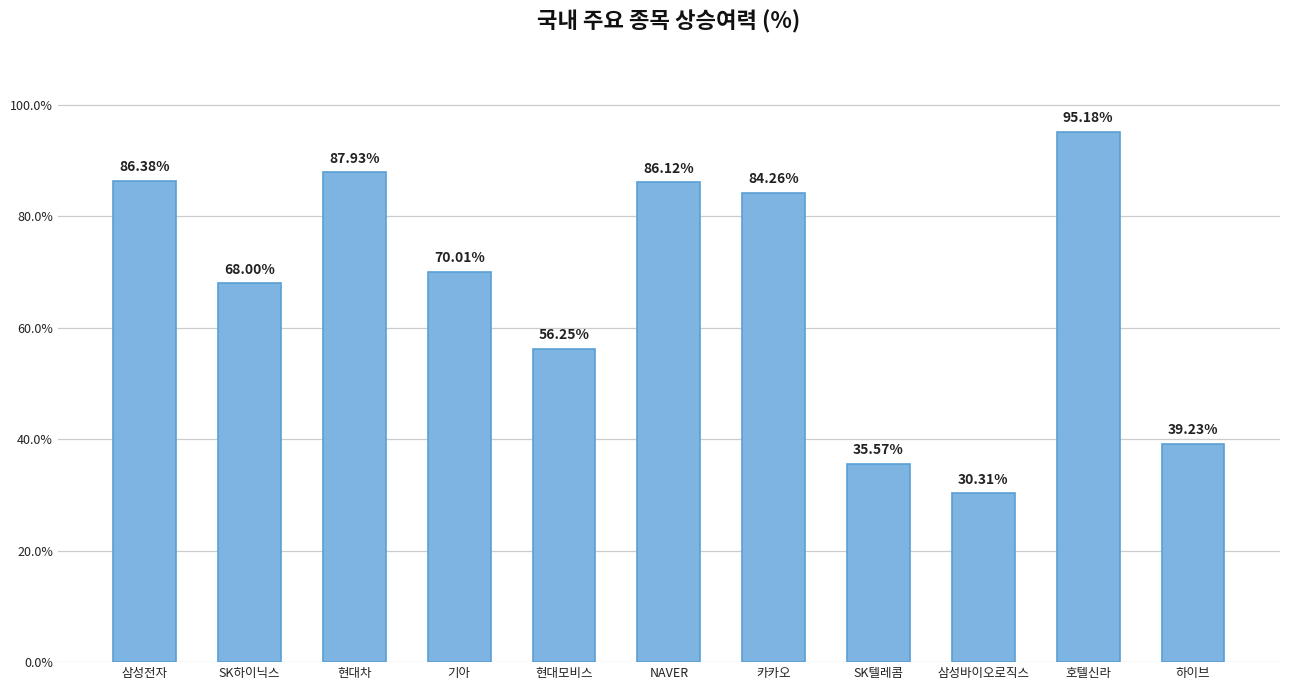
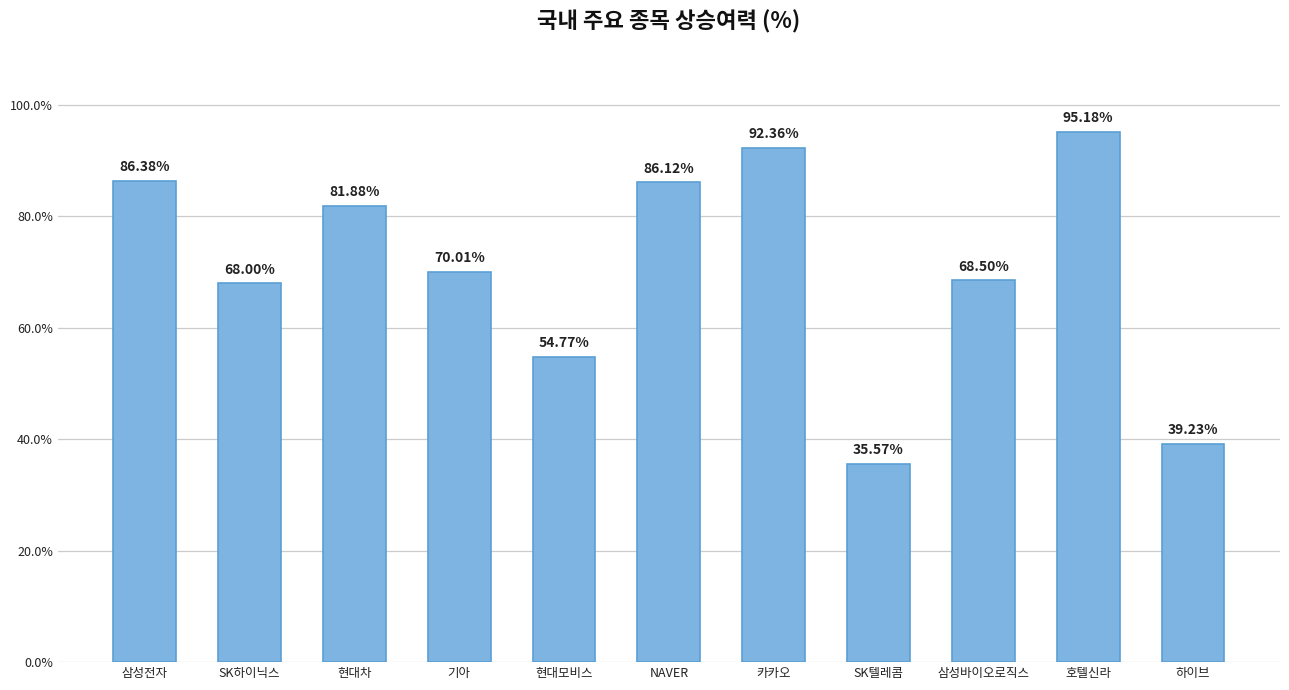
현대차: 87.93% -> 81.88%
현대모비스: 56.25% -> 54.77%
카카오: 84.26% -> 92.36%
삼성바이오로직스: 30.31% -> 68.50%
